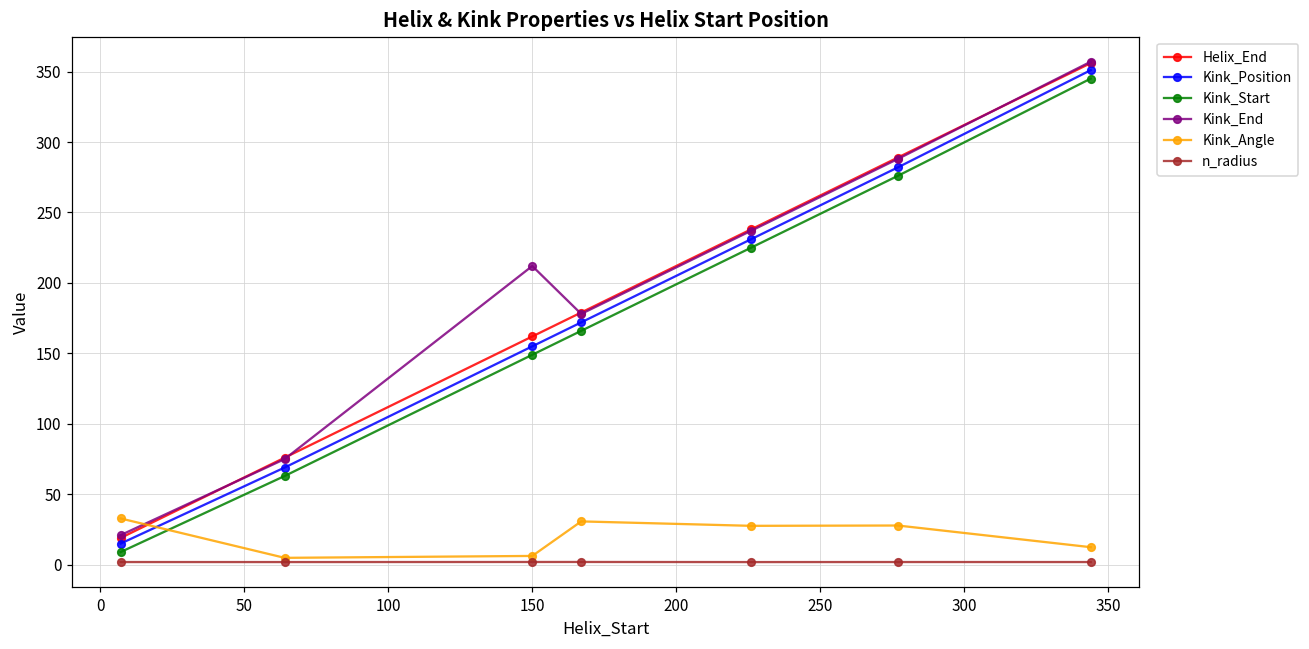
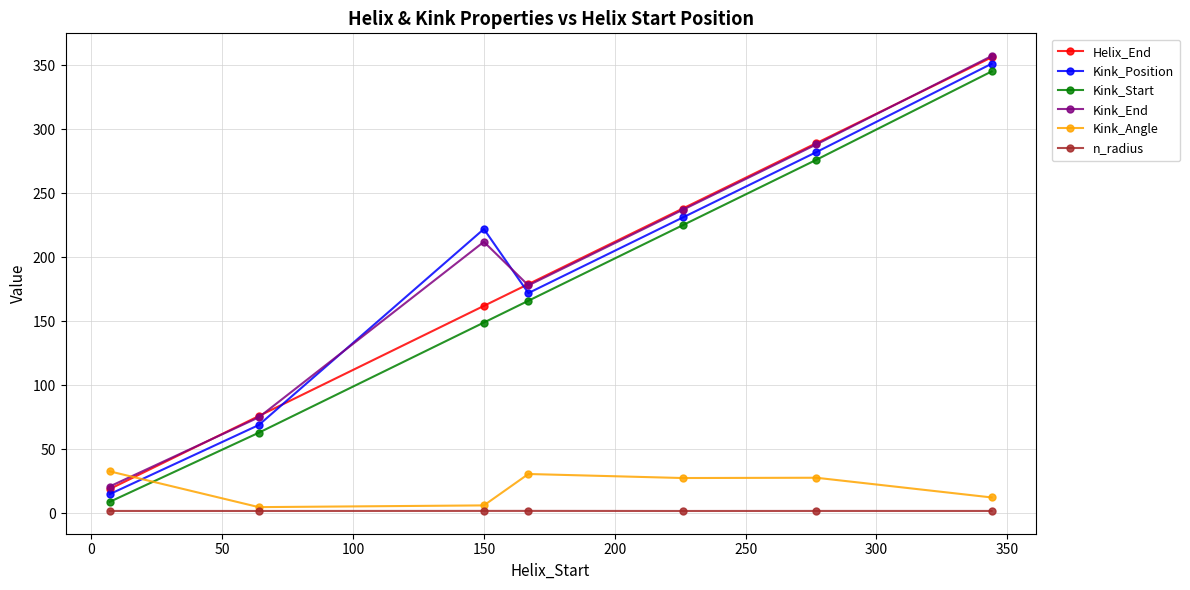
Kink_Position, 150: 155 -> 222
